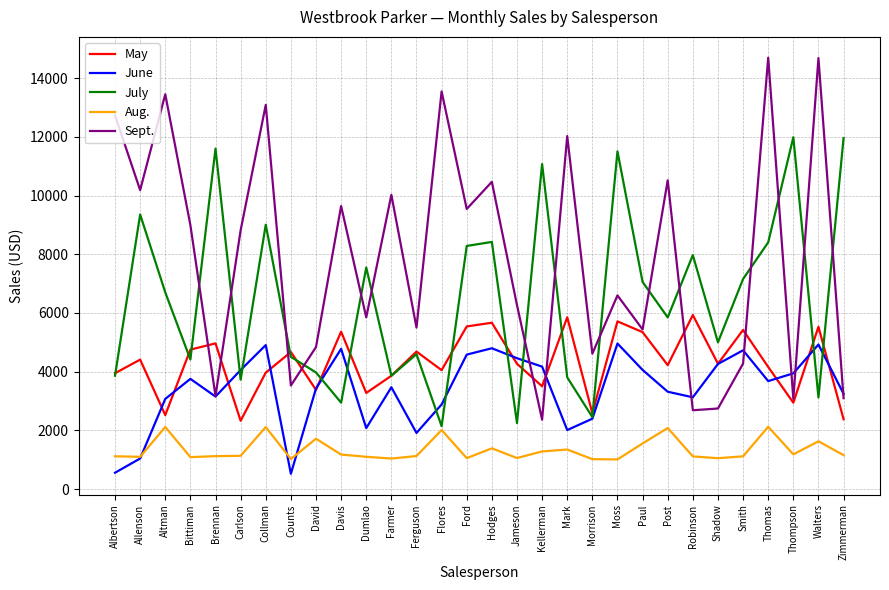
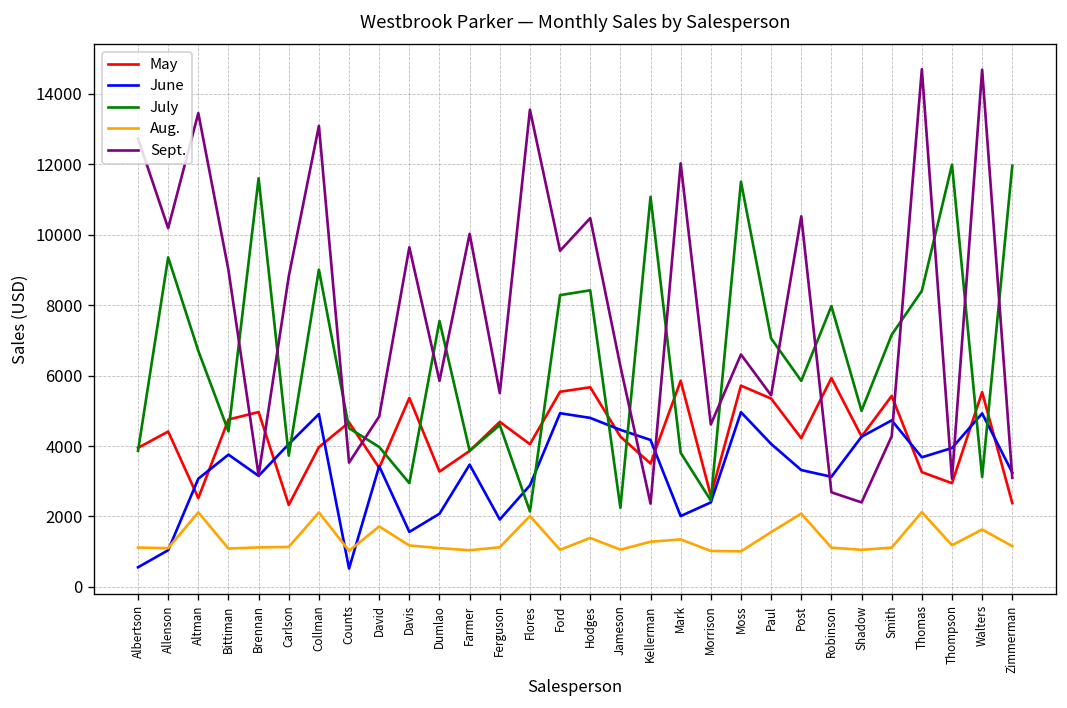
June, Davis: 4800 -> 1600
June, Ford: 4600 -> 4900
Sept., Shadow: 2700 -> 2400
May, Thomas: 4200 -> 3300
